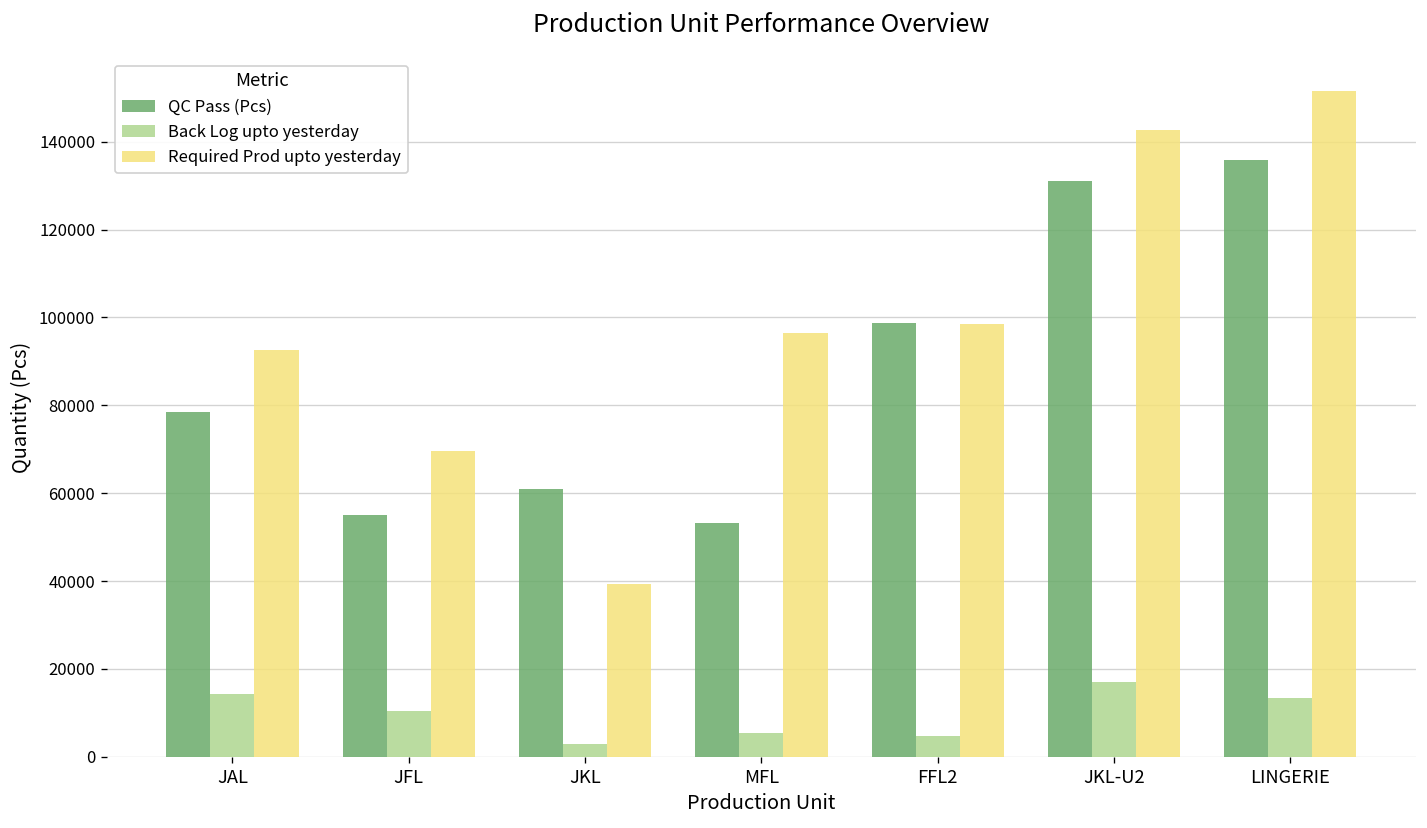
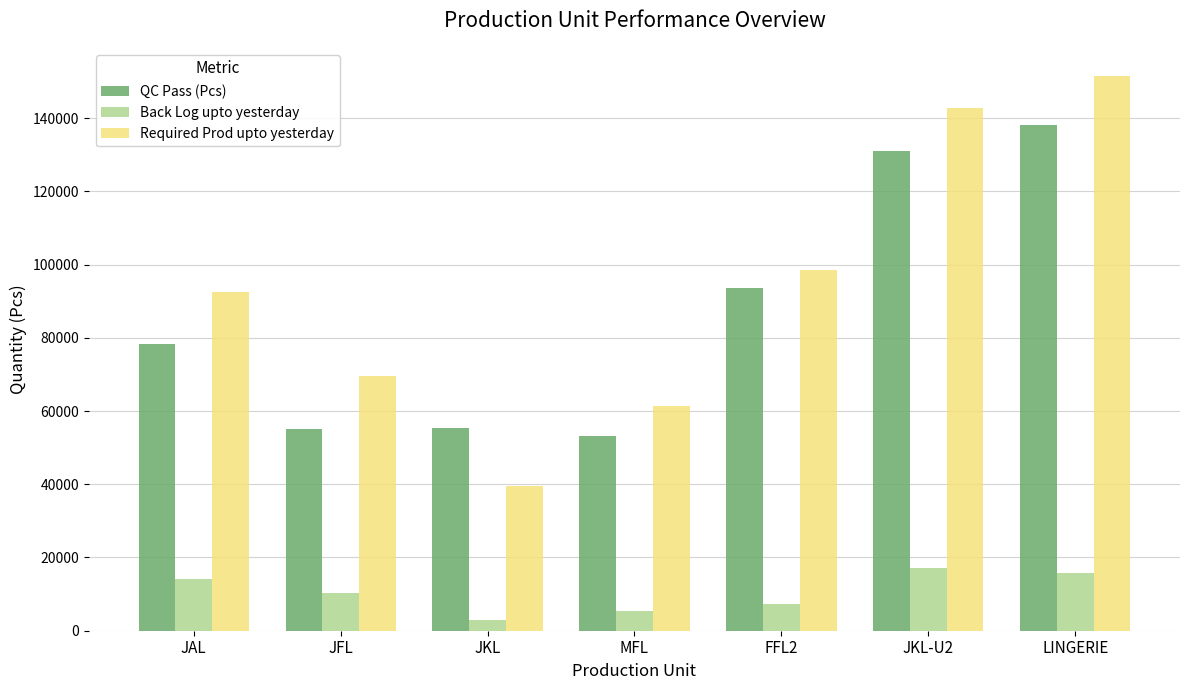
QC Pass (Pcs), JKL: 61000 -> 55000
Required Prod upto yesterday, MFL: 97000 -> 61000
QC Pass (Pcs), FFL2: 99000 -> 94000
Back Log upto yesterday, FFL2: 5000 -> 7000
QC Pass (Pcs), LINGERIE: 136000 -> 138000
Back Log upto yesterday, LINGERIE: 13000 -> 16000
